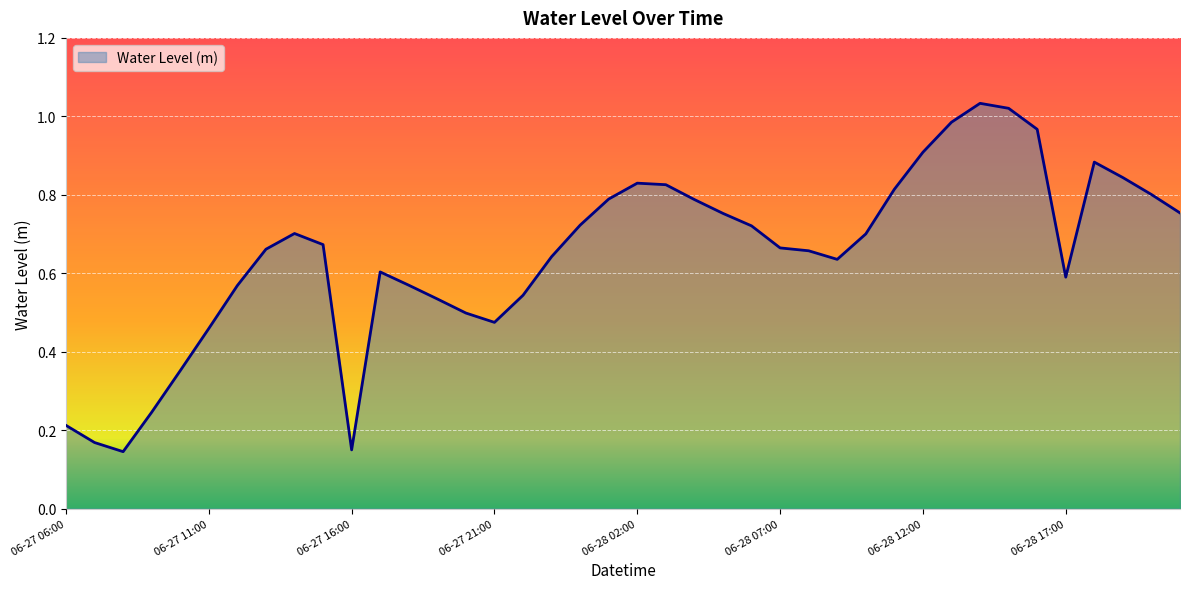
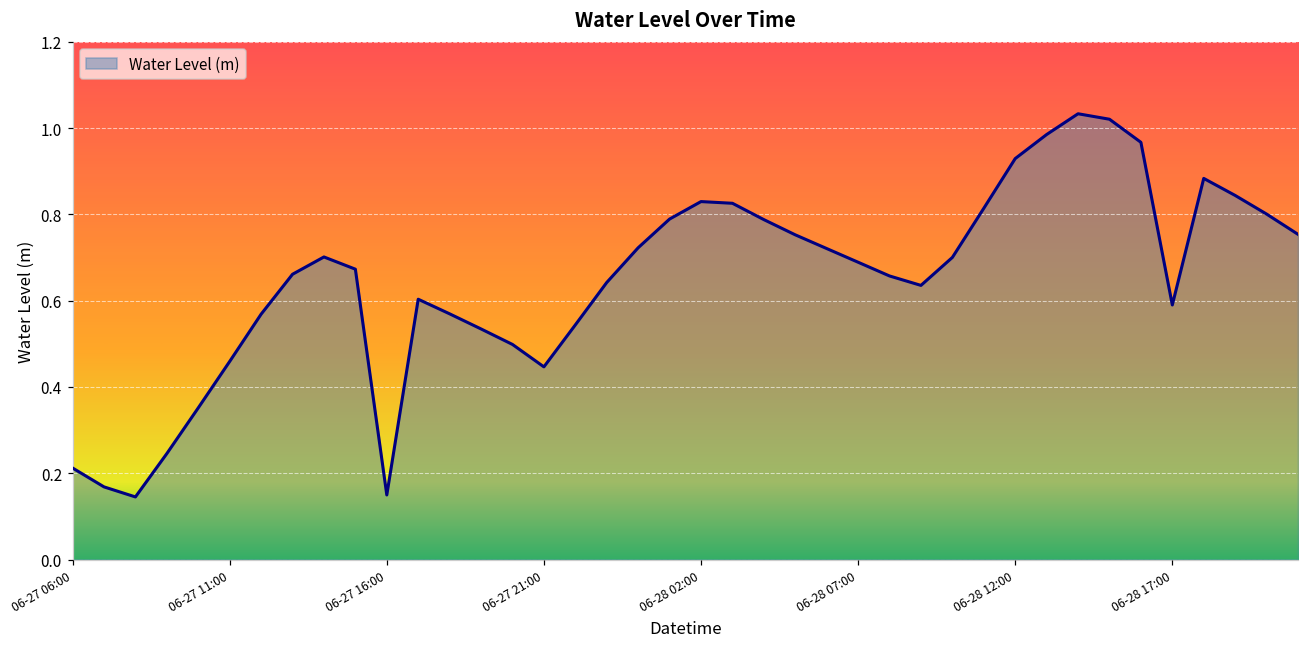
06-27 21:00: 0.47 -> 0.45
06-28 07:00: 0.66 -> 0.69
06-28 12:00: 0.91 -> 0.93
